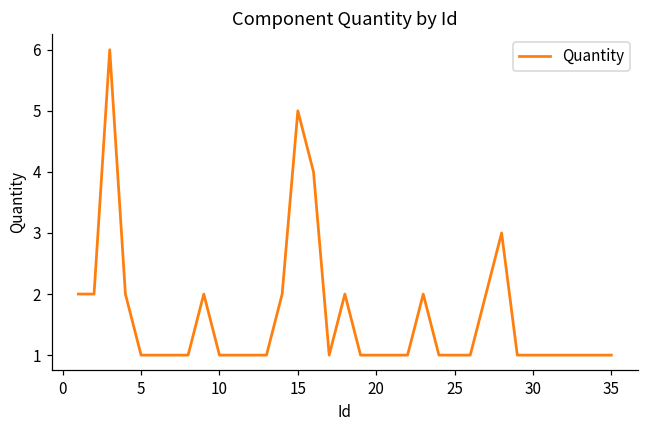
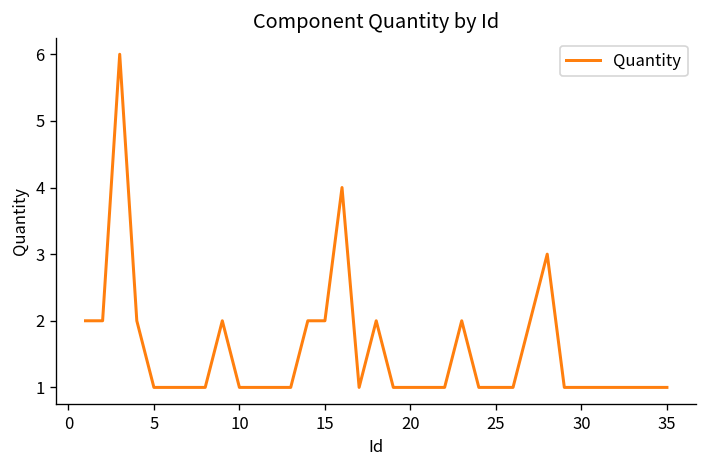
15: 5 -> 2
